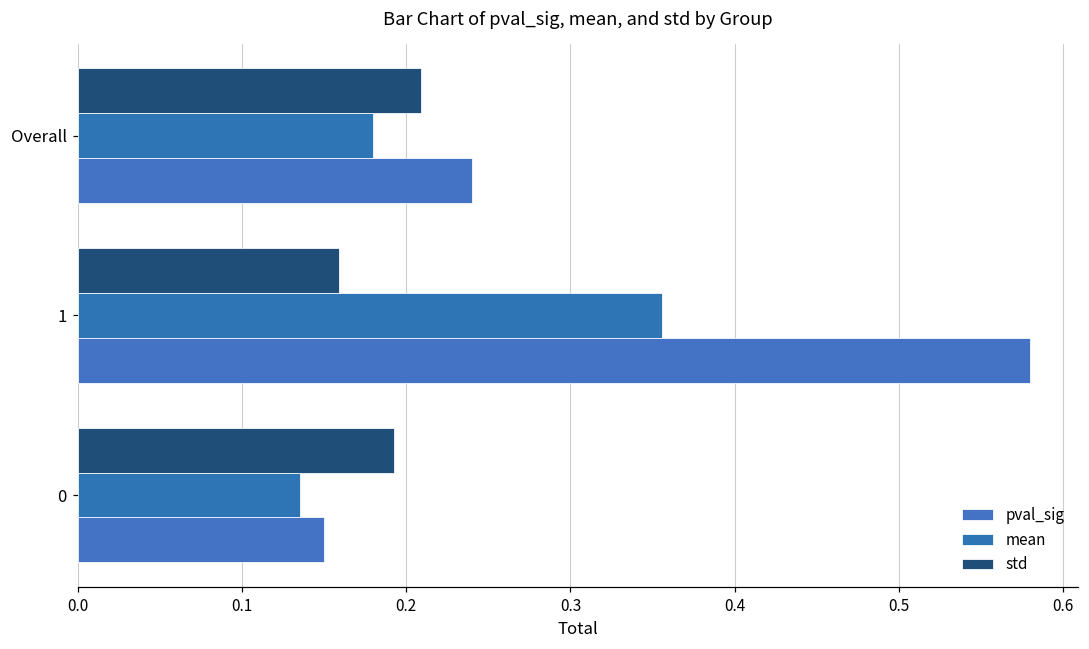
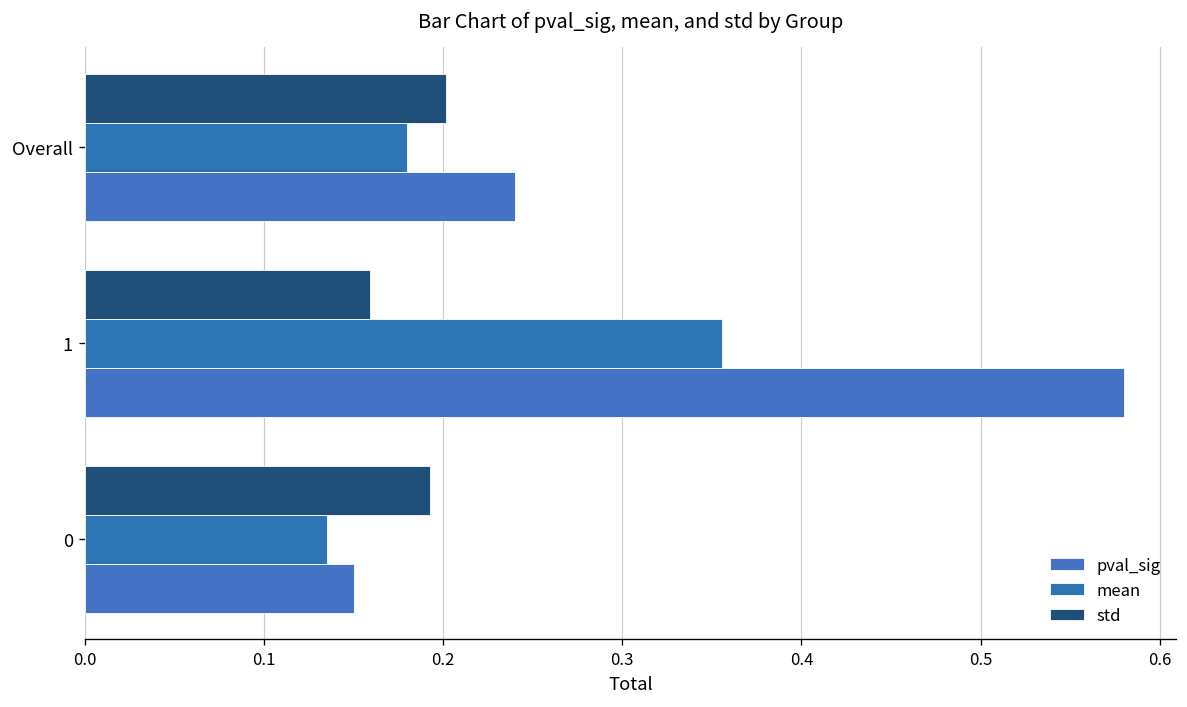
std, Overall: 0.209 -> 0.202
